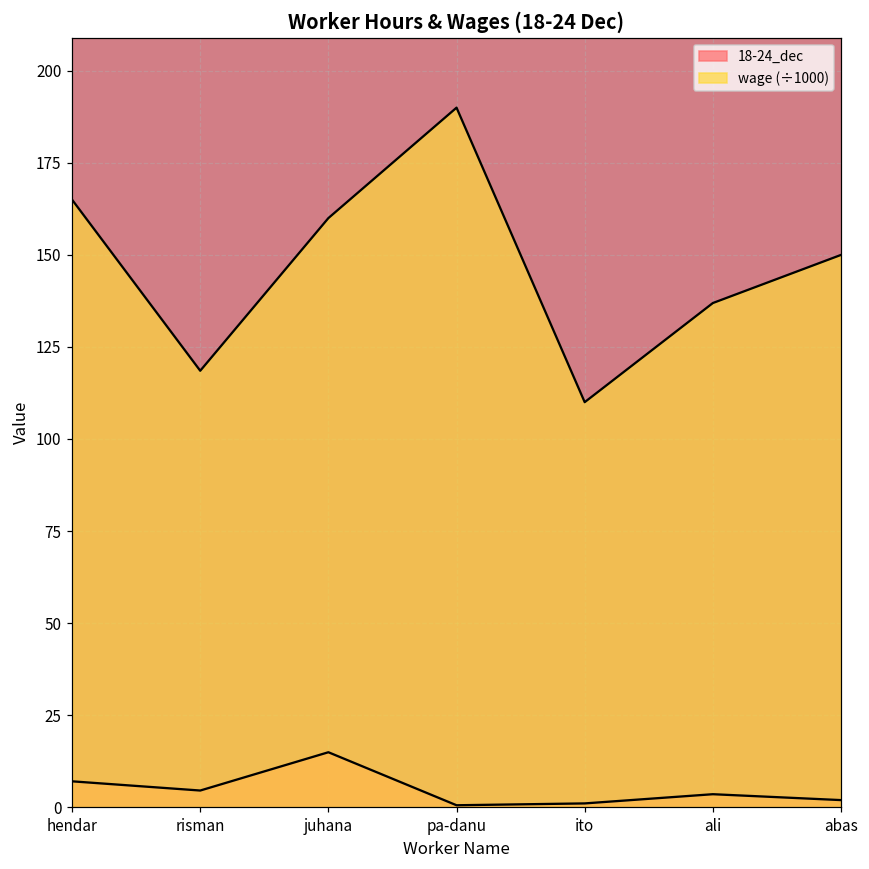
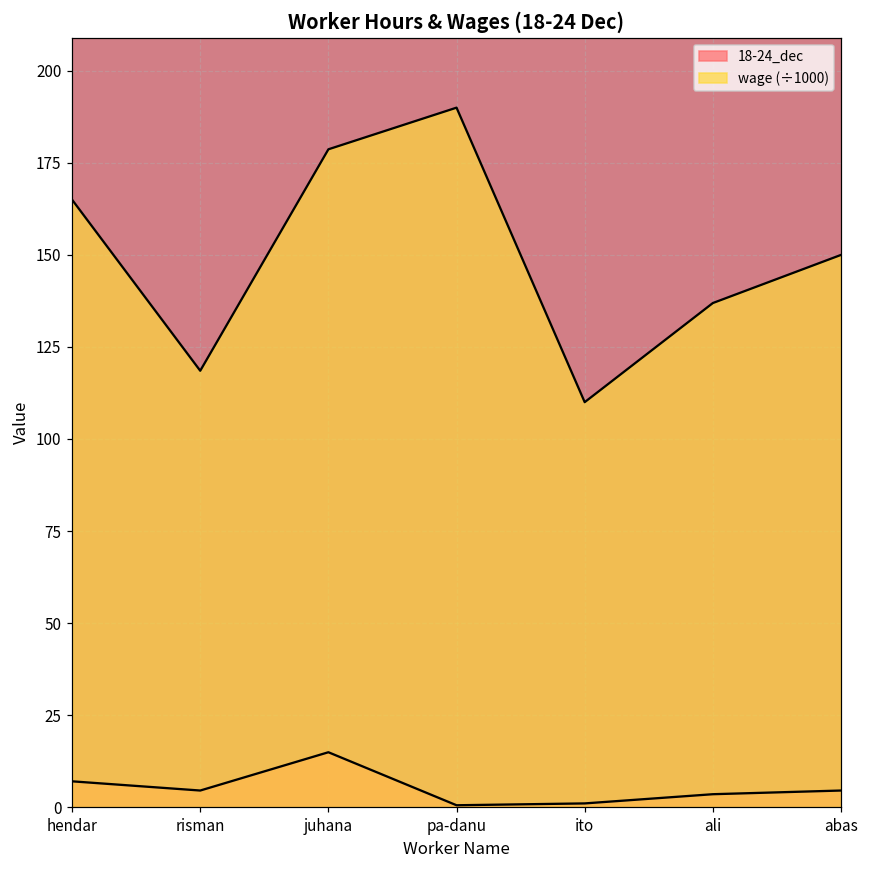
wage (÷1000), juhana: 160 -> 179
18-24_dec, abas: 2 -> 5
